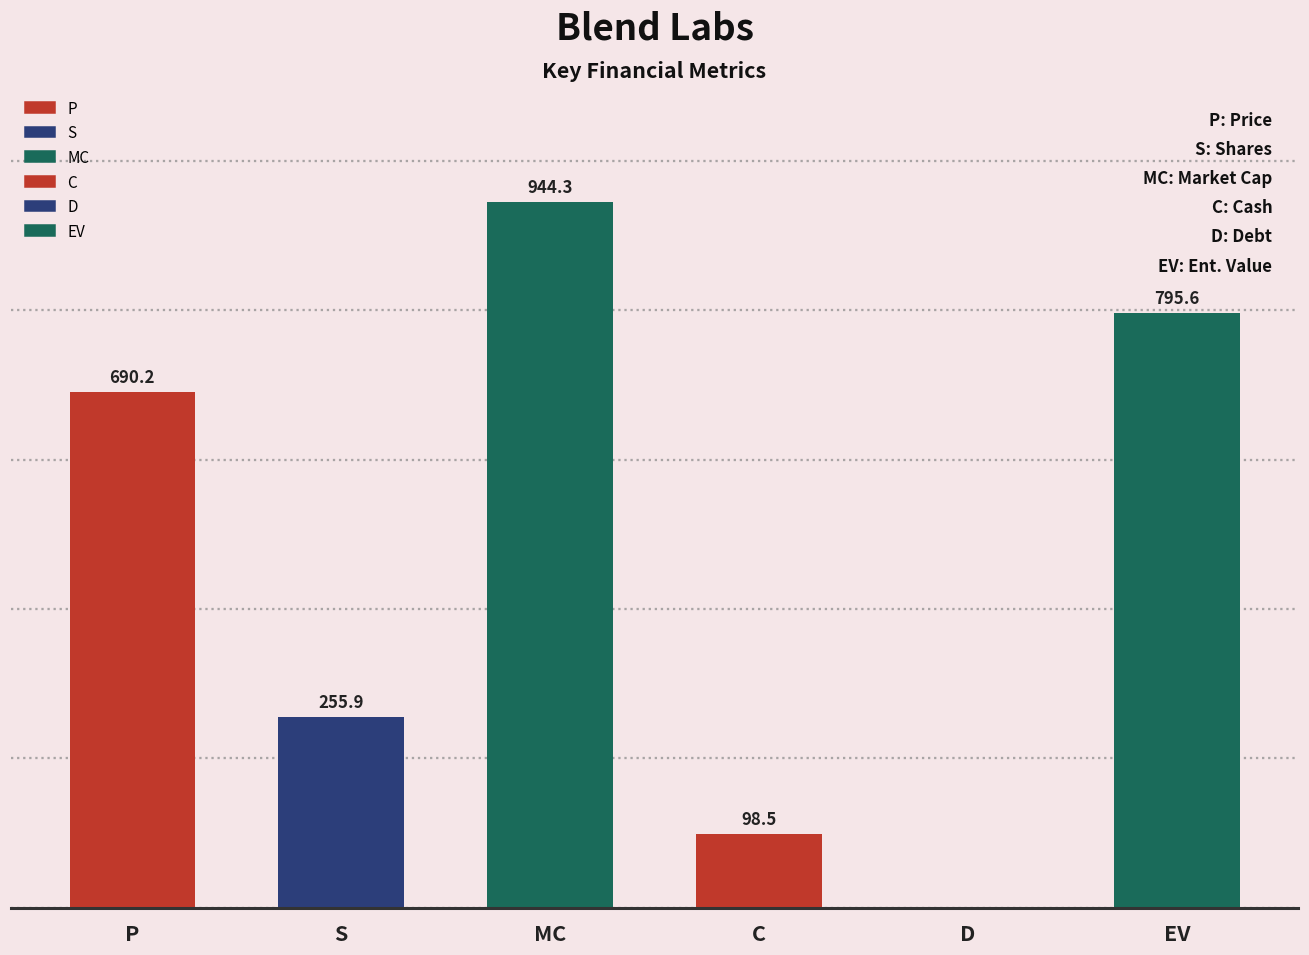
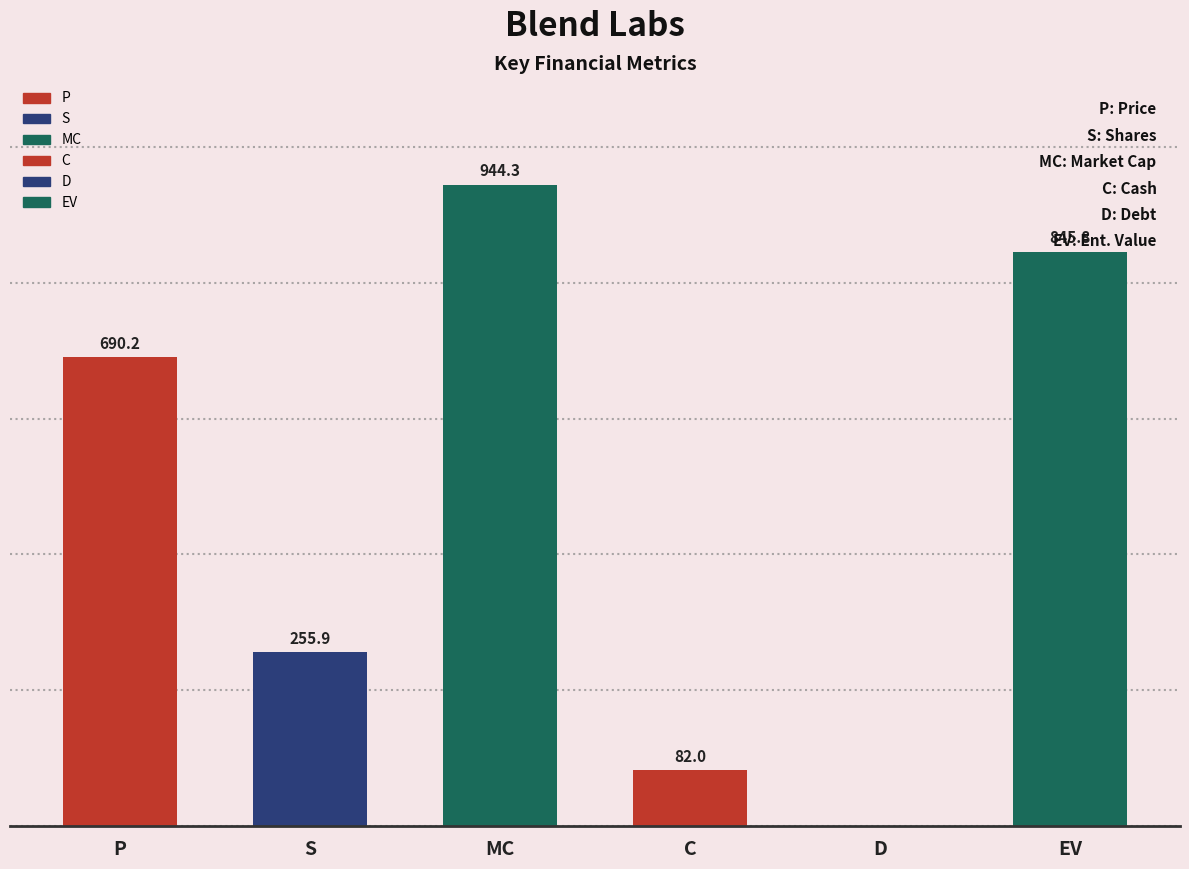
C: 98.5 -> 82.0
EV: 795.6 -> 845.8
